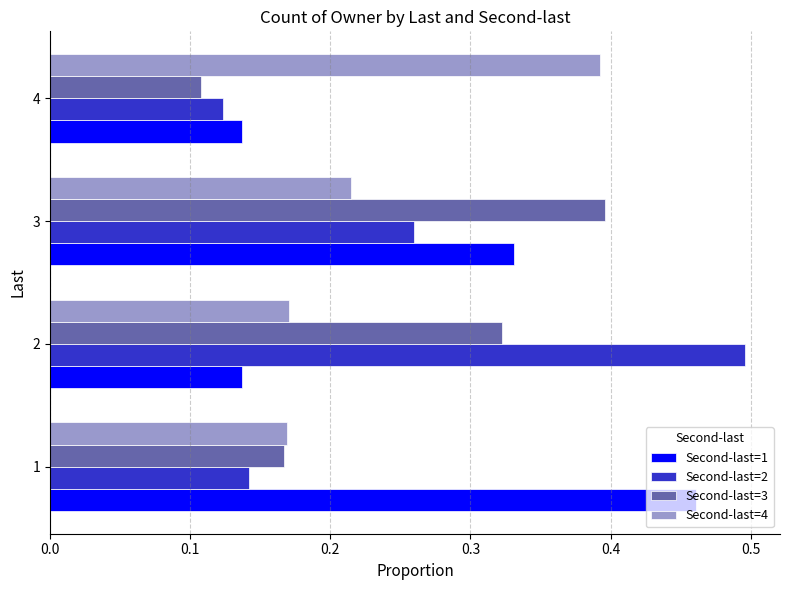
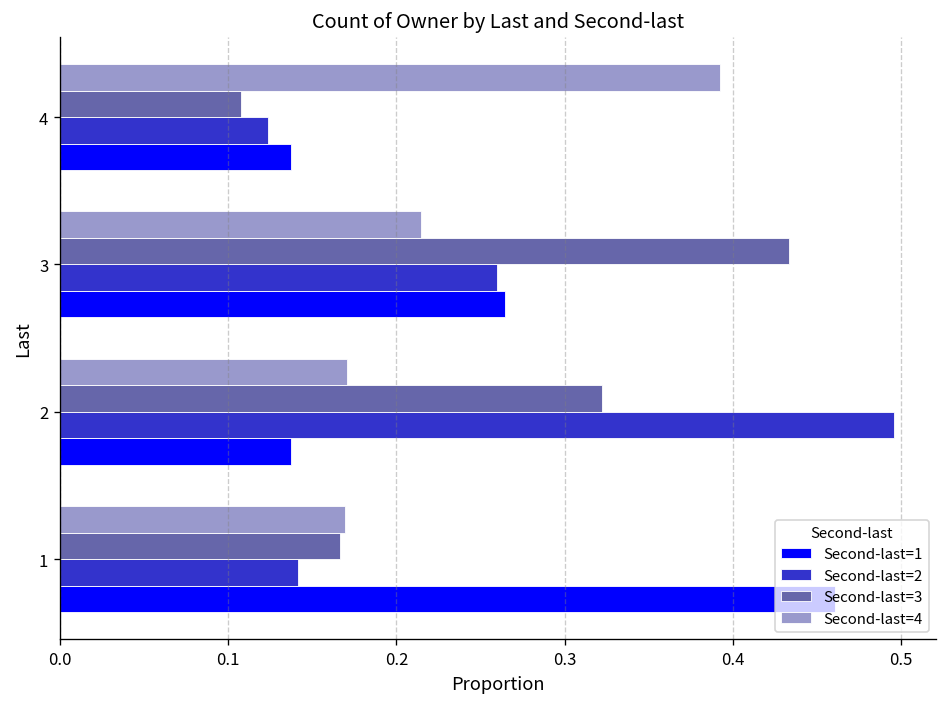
Second-last=3, 3: 0.396 -> 0.433
Second-last=1, 3: 0.331 -> 0.265
